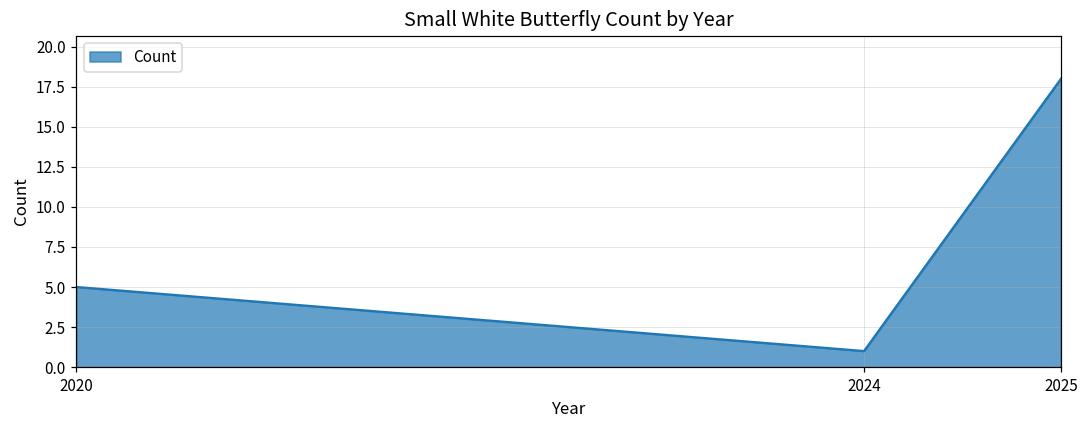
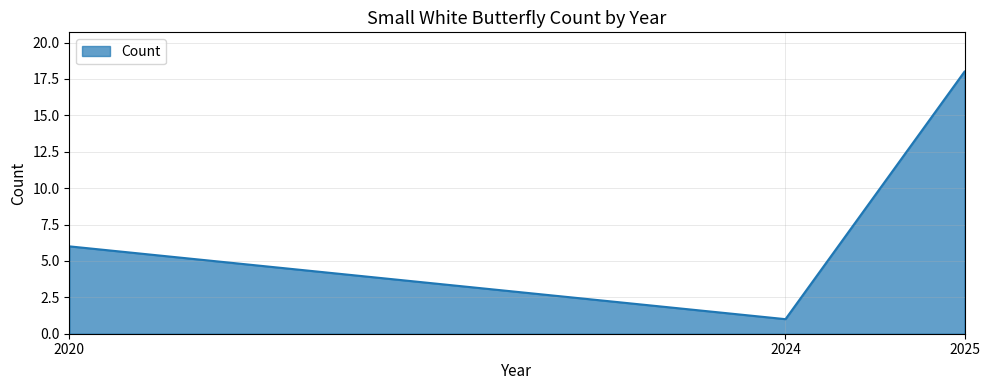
2020: 5 -> 6
